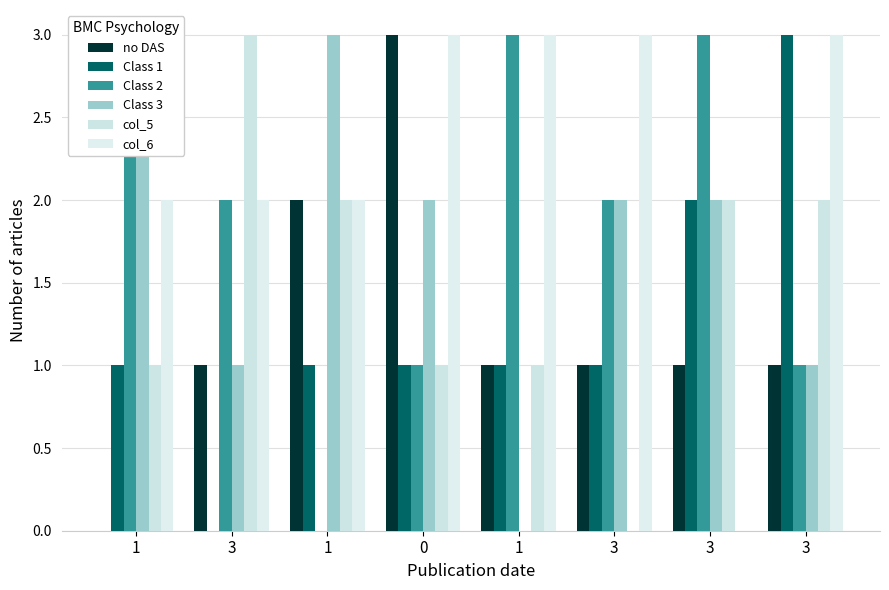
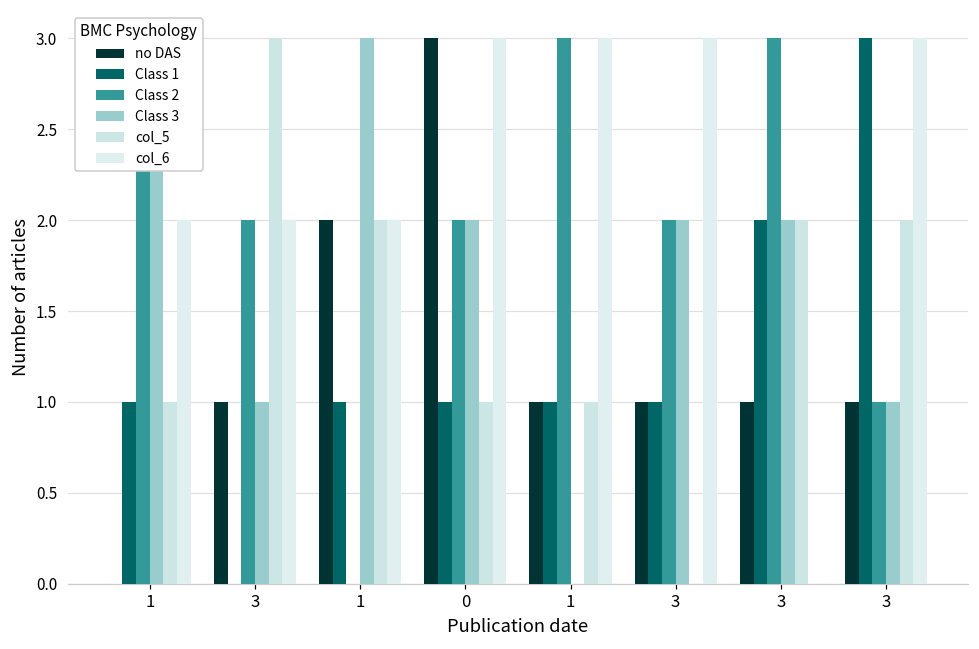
Class 2, 0: 1 -> 2
